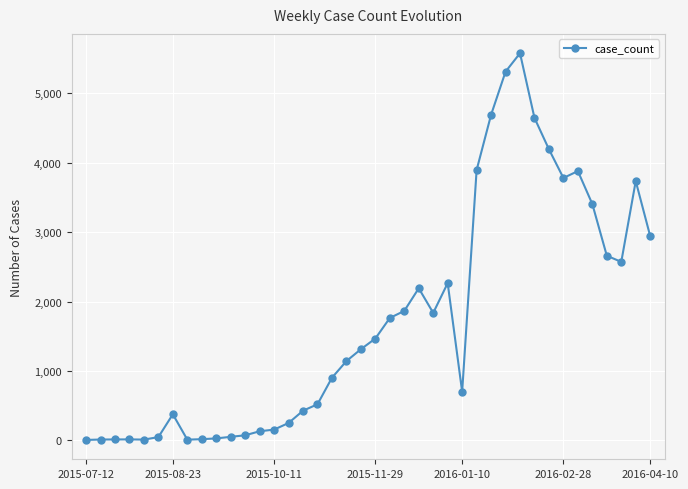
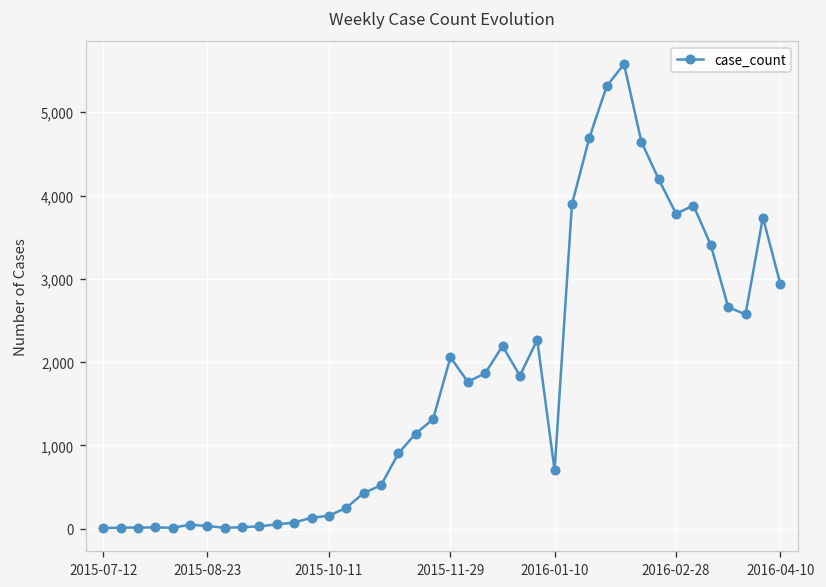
2015-08-23: 400 -> 0
2015-11-29: 1,500 -> 2,100
